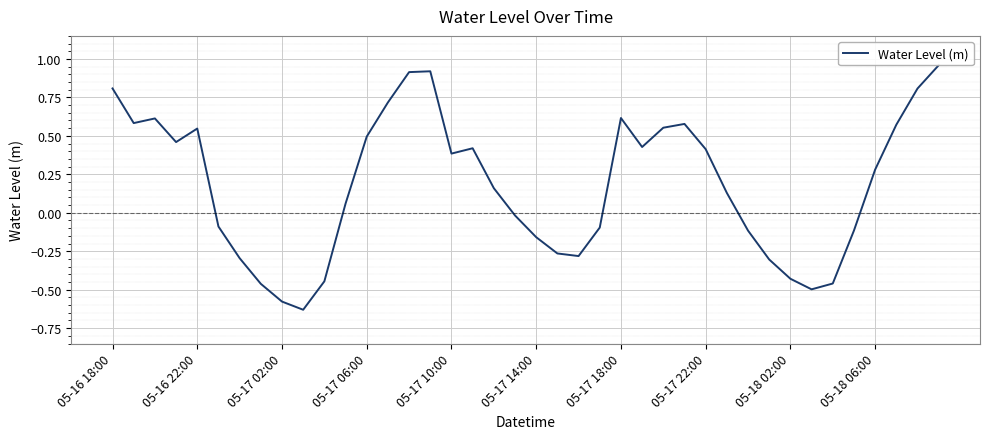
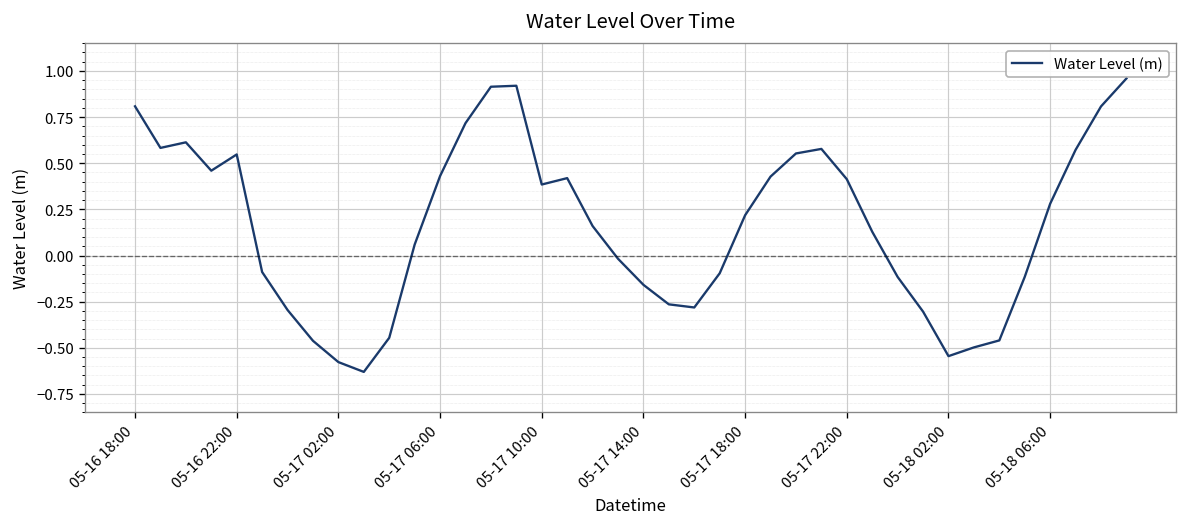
05-17 06:00: 0.50 -> 0.43
05-17 18:00: 0.62 -> 0.22
05-18 02:00: -0.43 -> -0.55
